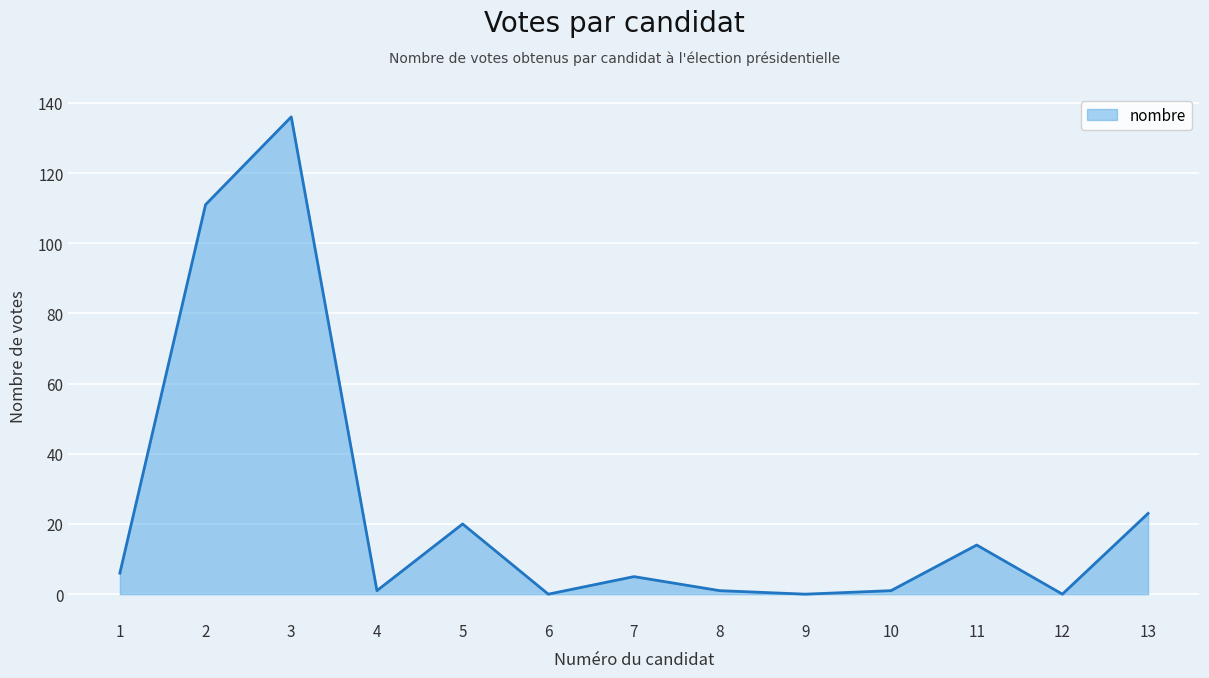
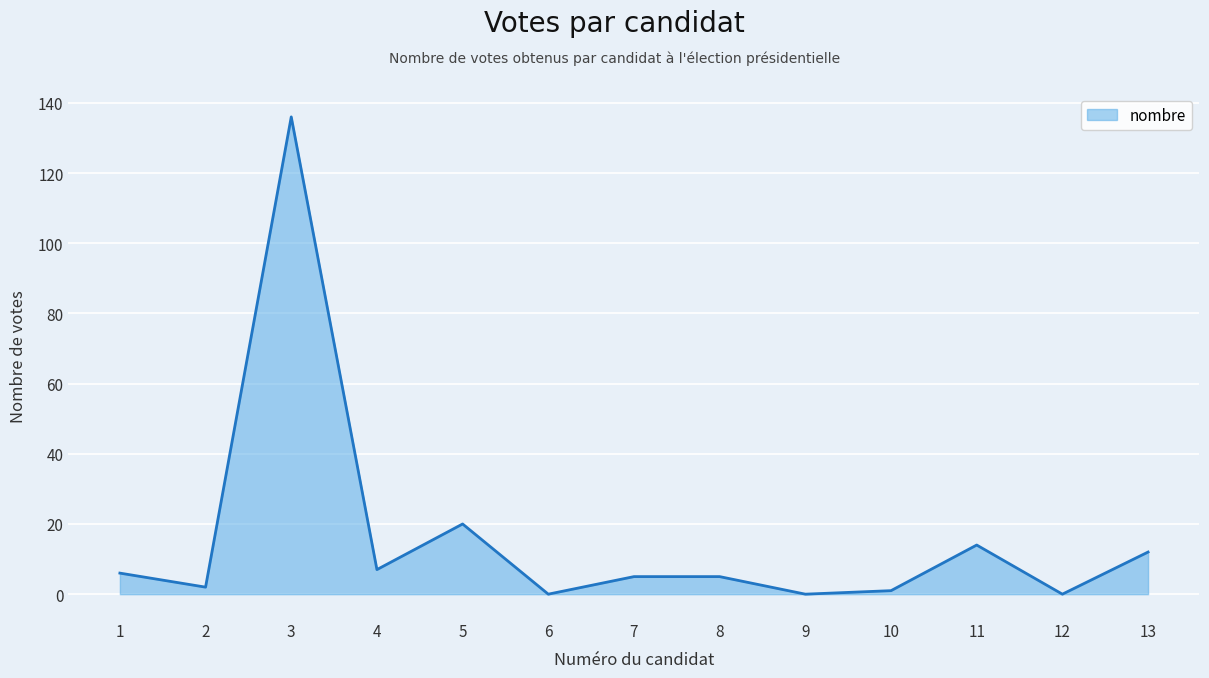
2: 111 -> 2
4: 1 -> 7
8: 1 -> 5
13: 23 -> 12
